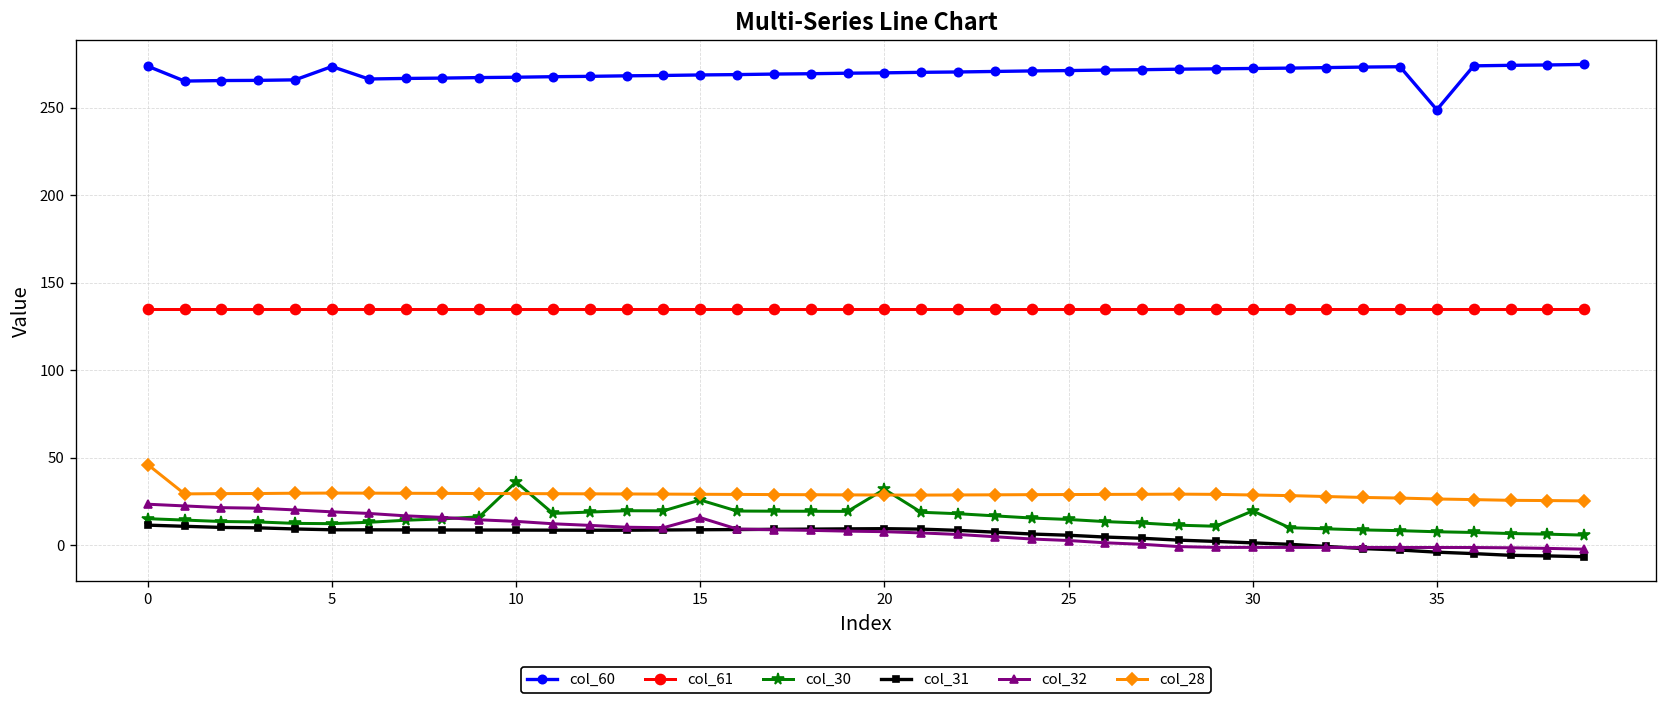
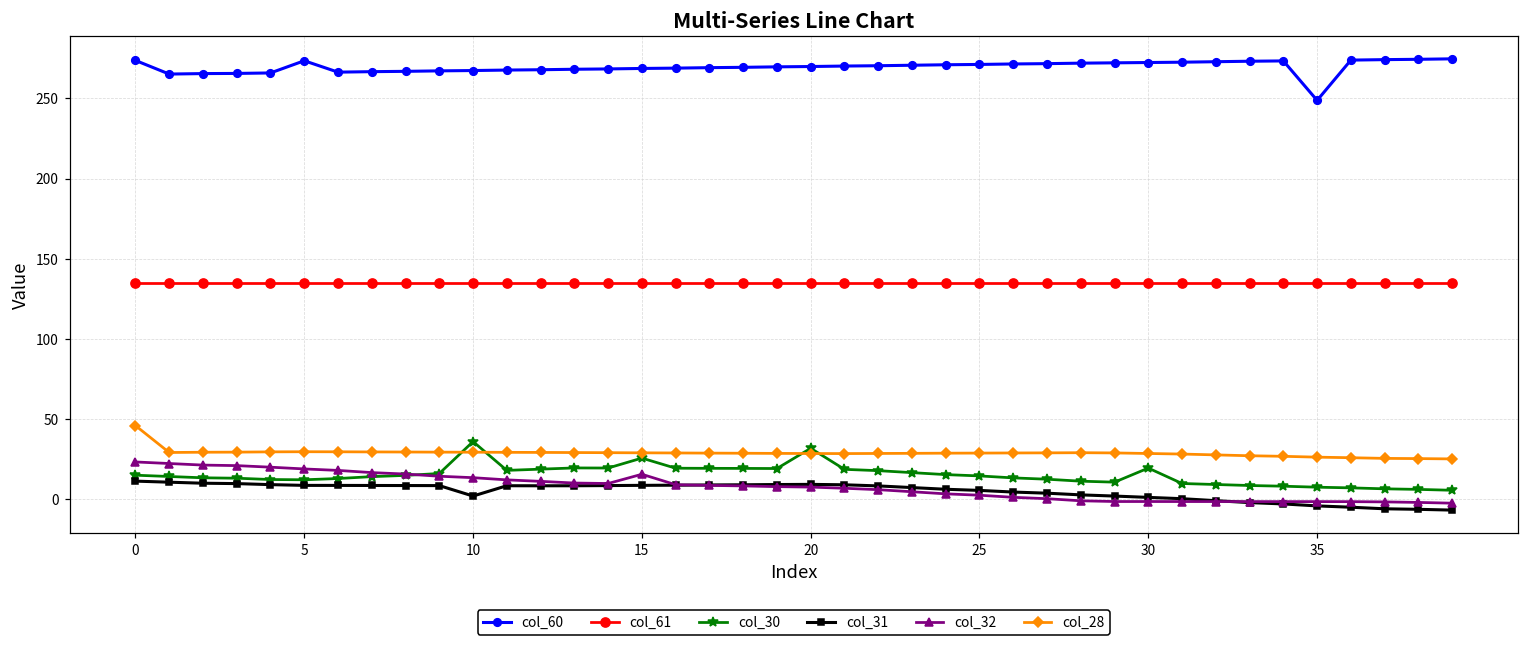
col_31, 10: 9 -> 2
